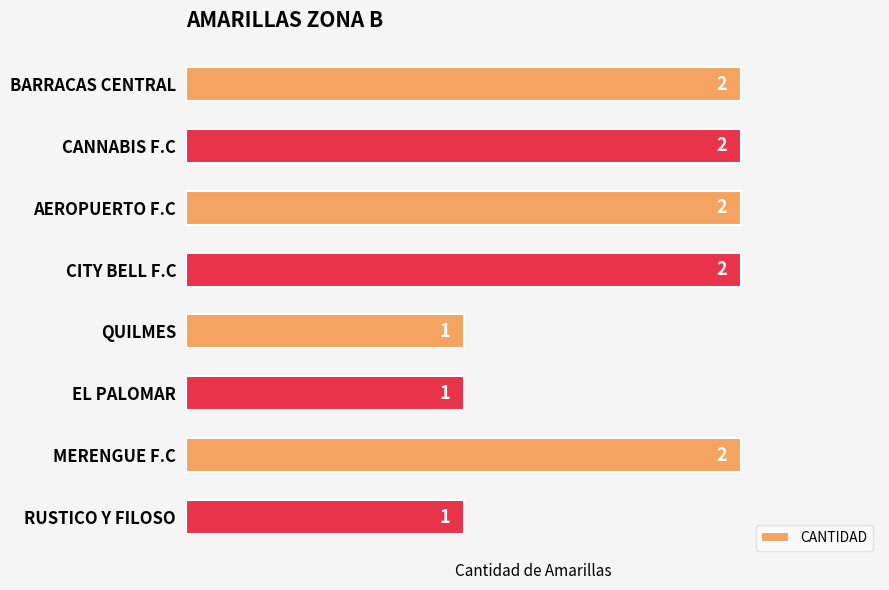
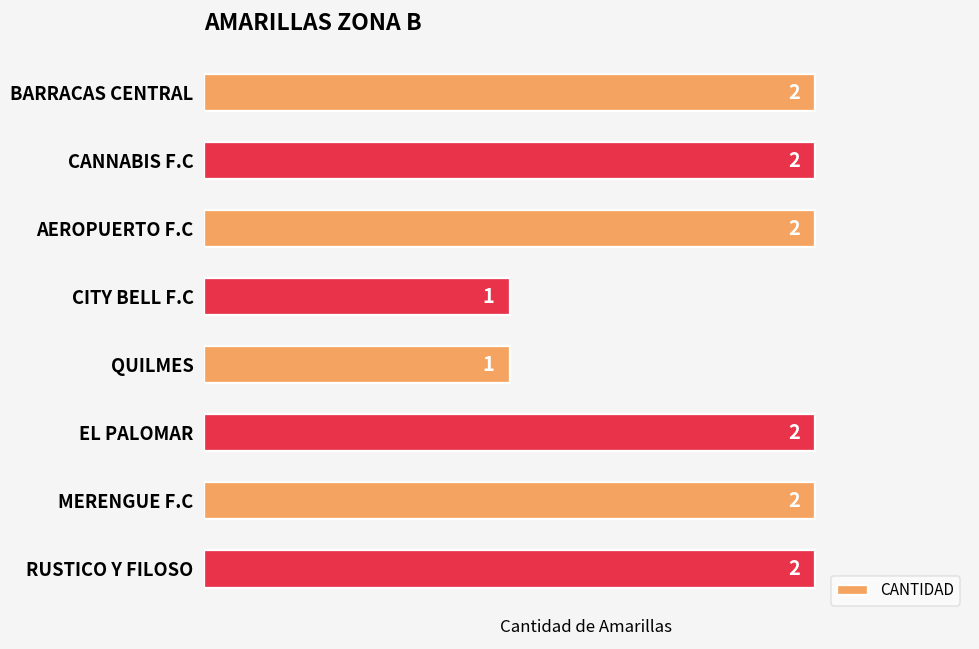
CITY BELL F.C: 2 -> 1
EL PALOMAR: 1 -> 2
RUSTICO Y FILOSO: 1 -> 2
